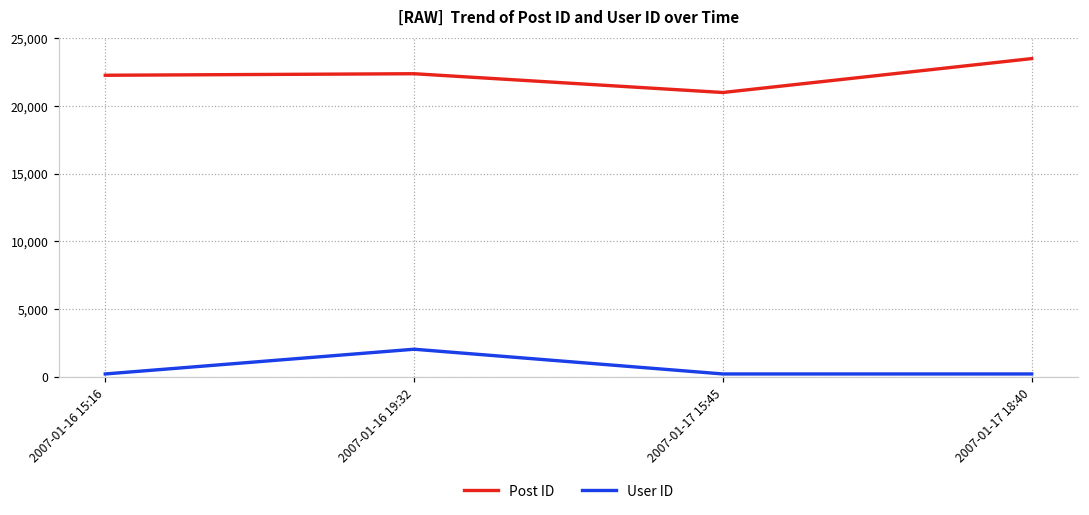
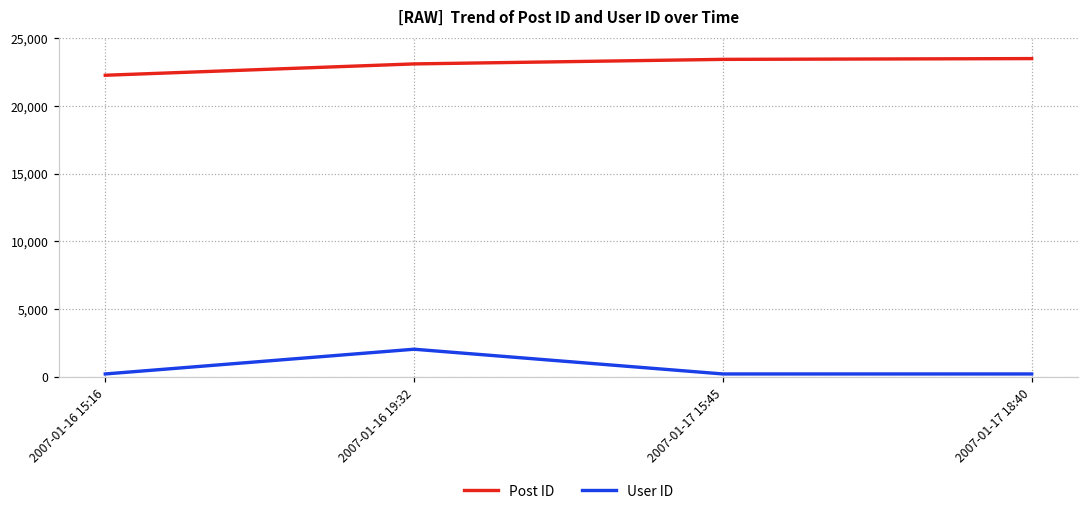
Post ID, 2007-01-16 19:32: 22,400 -> 23,100
Post ID, 2007-01-17 15:45: 21,000 -> 23,400
